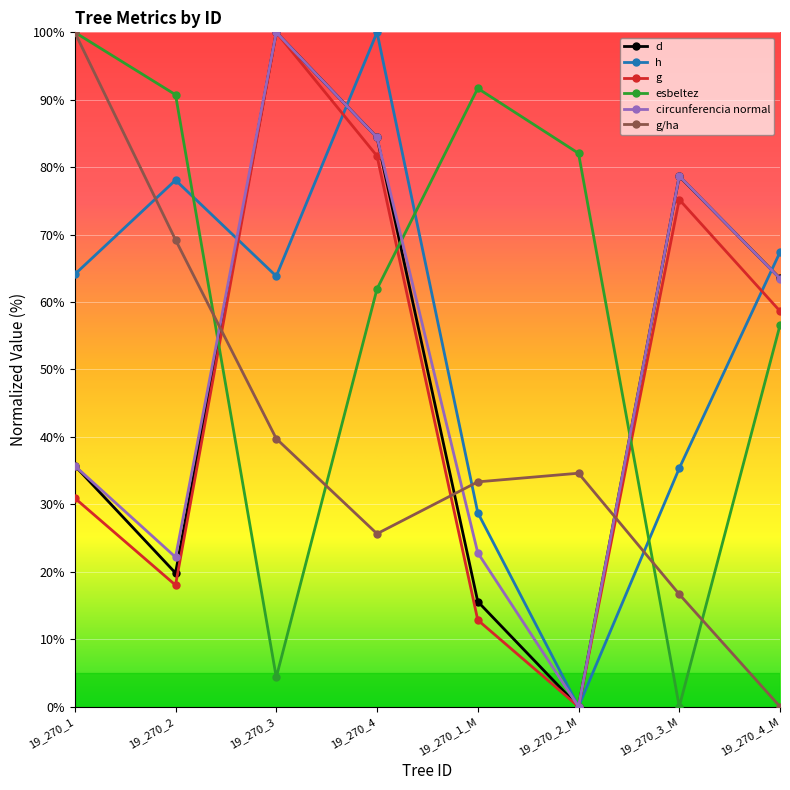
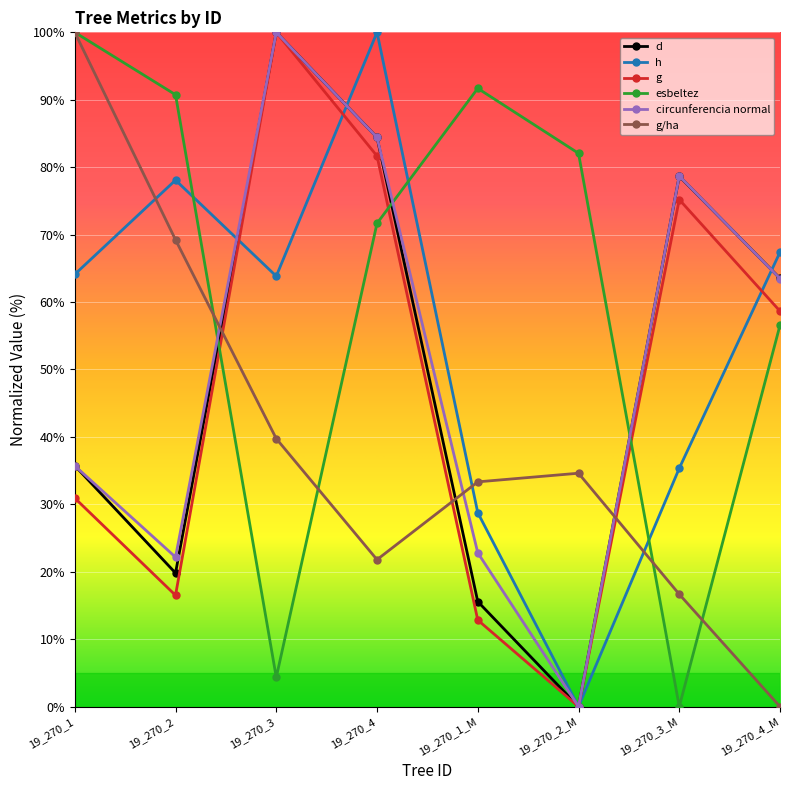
g, 19_270_2: 18% -> 17%
esbeltez, 19_270_4: 62% -> 72%
g/ha, 19_270_4: 26% -> 22%
